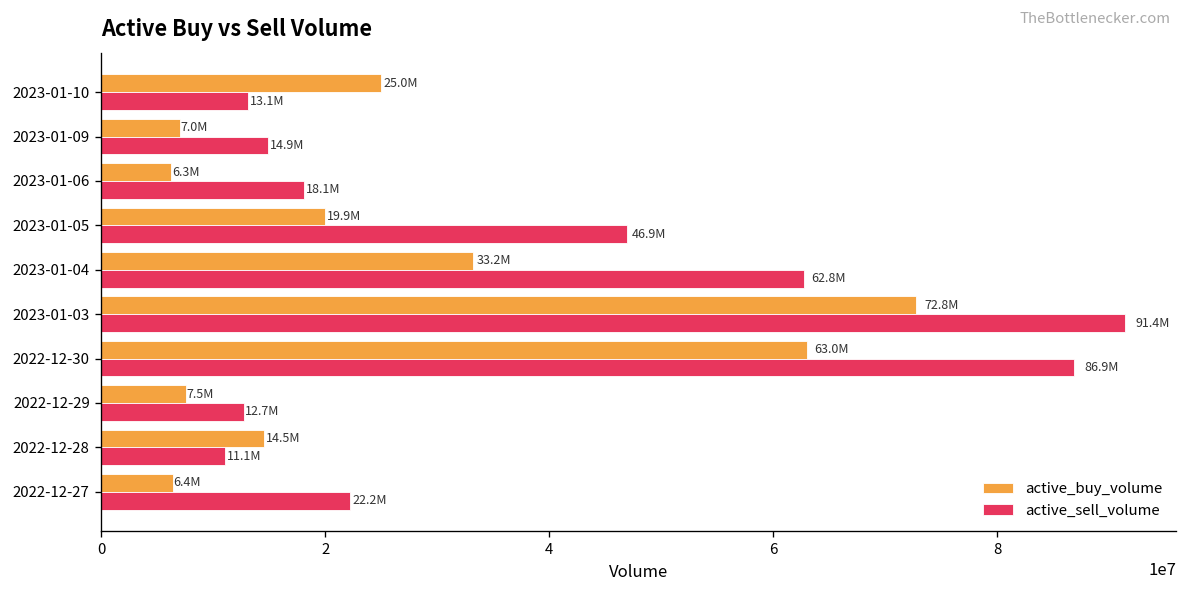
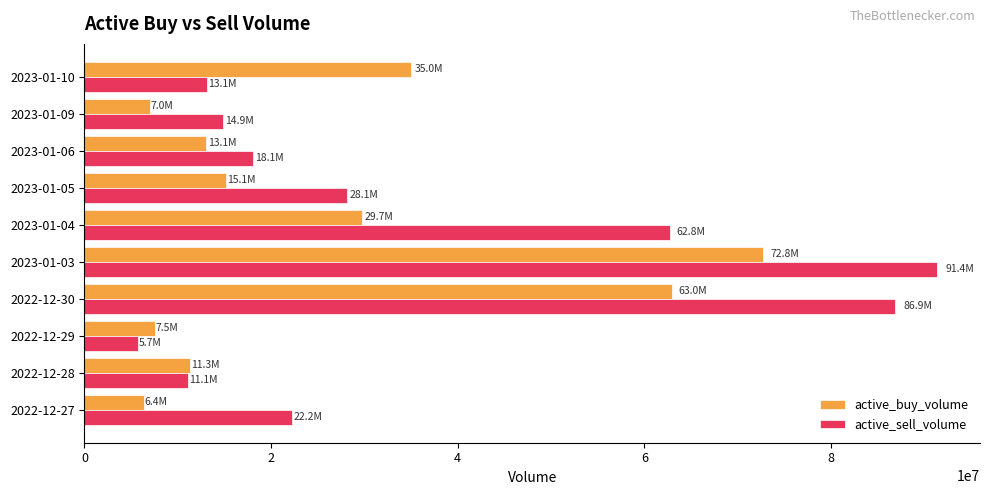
active_buy_volume, 2023-01-10: 25.0M -> 35.0M
active_buy_volume, 2023-01-06: 6.3M -> 13.1M
active_buy_volume, 2023-01-05: 19.9M -> 15.1M
active_sell_volume, 2023-01-05: 46.9M -> 28.1M
active_buy_volume, 2023-01-04: 33.2M -> 29.7M
active_sell_volume, 2022-12-29: 12.7M -> 5.7M
active_buy_volume, 2022-12-28: 14.5M -> 11.3M
